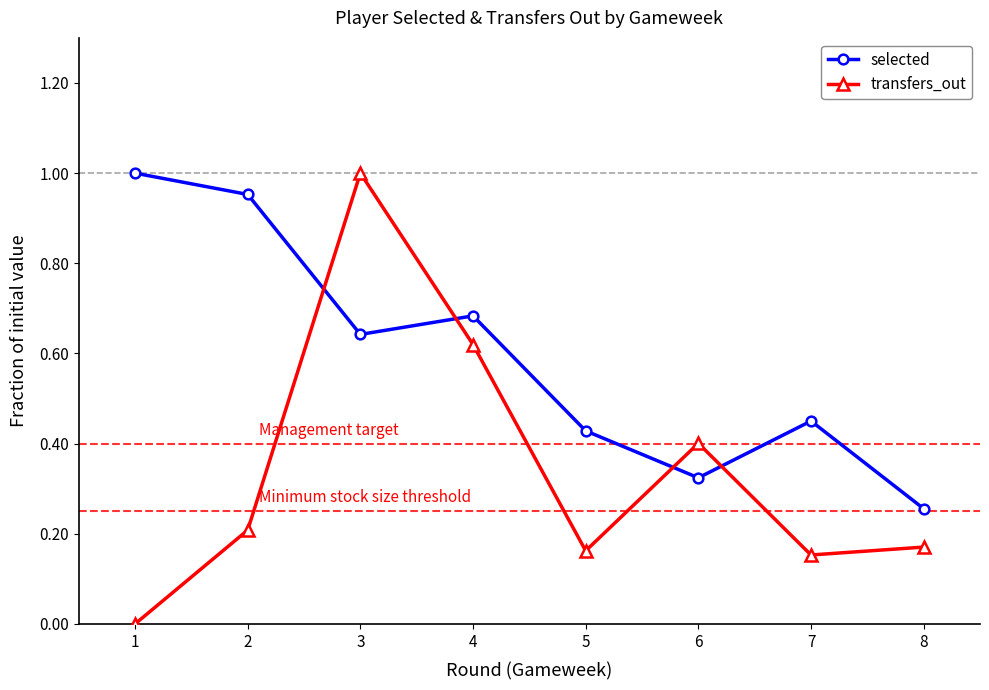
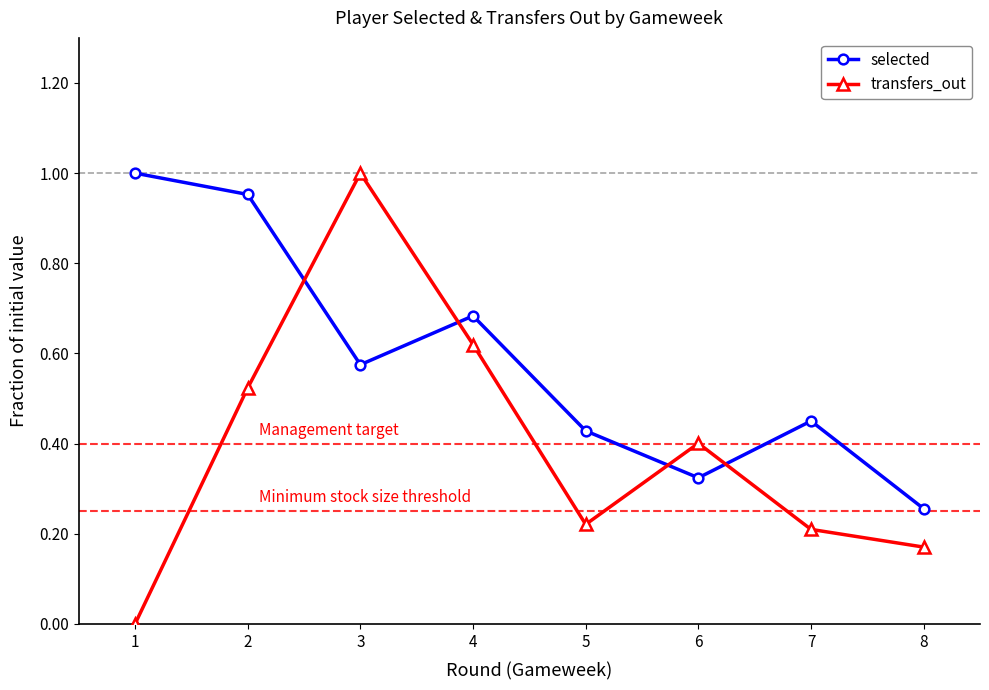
transfers_out, 2: 0.21 -> 0.52
selected, 3: 0.64 -> 0.58
transfers_out, 5: 0.16 -> 0.22
transfers_out, 7: 0.15 -> 0.21
